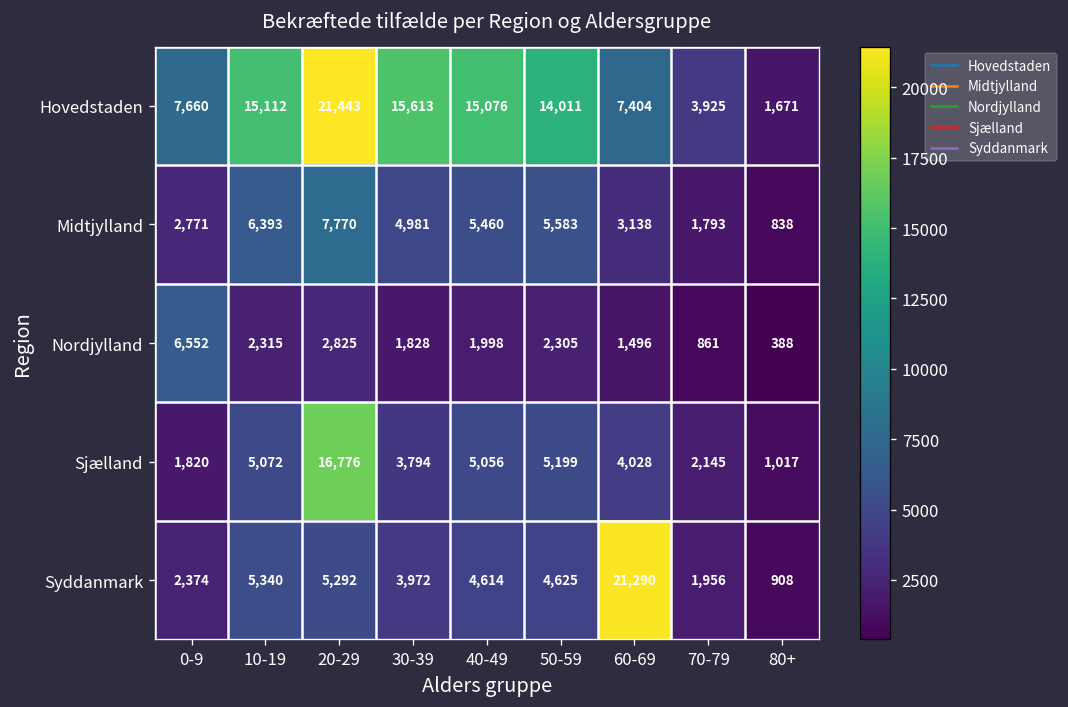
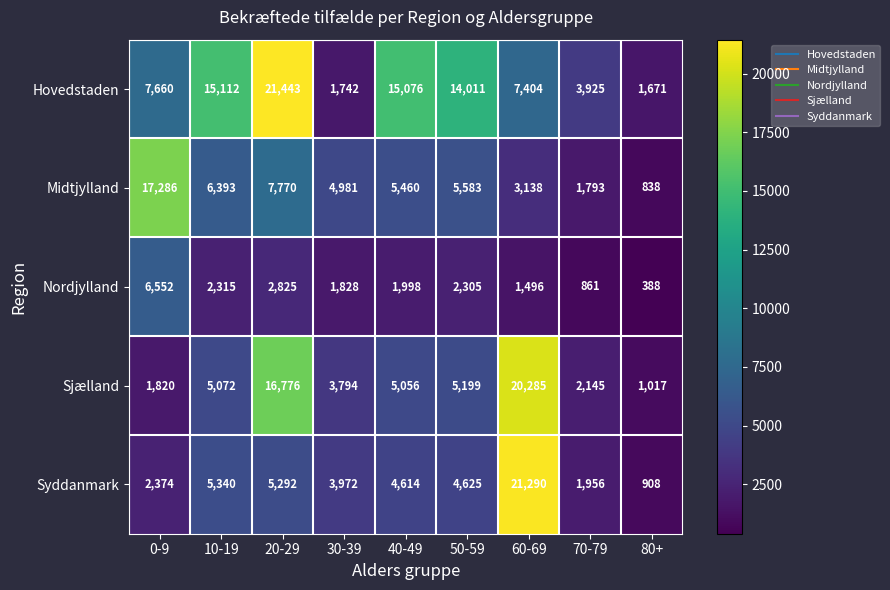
Hovedstaden, 30-39: 15,613 -> 1,742
Midtjylland, 0-9: 2,771 -> 17,286
Sjælland, 60-69: 4,028 -> 20,285
